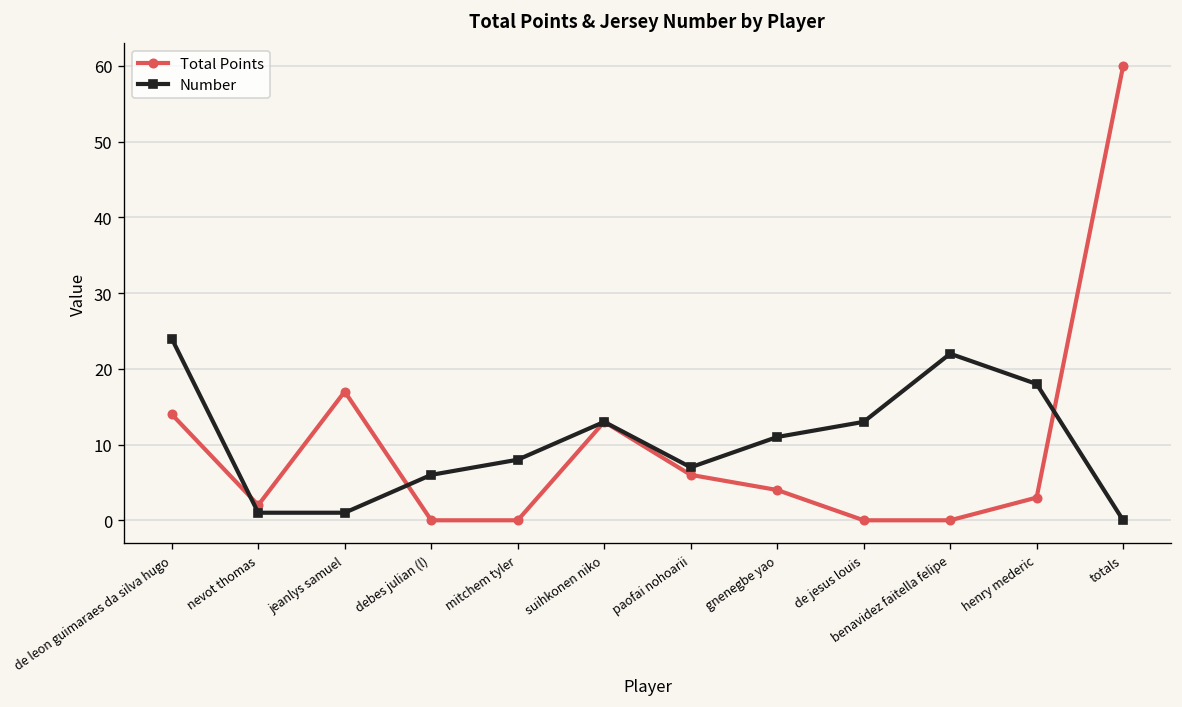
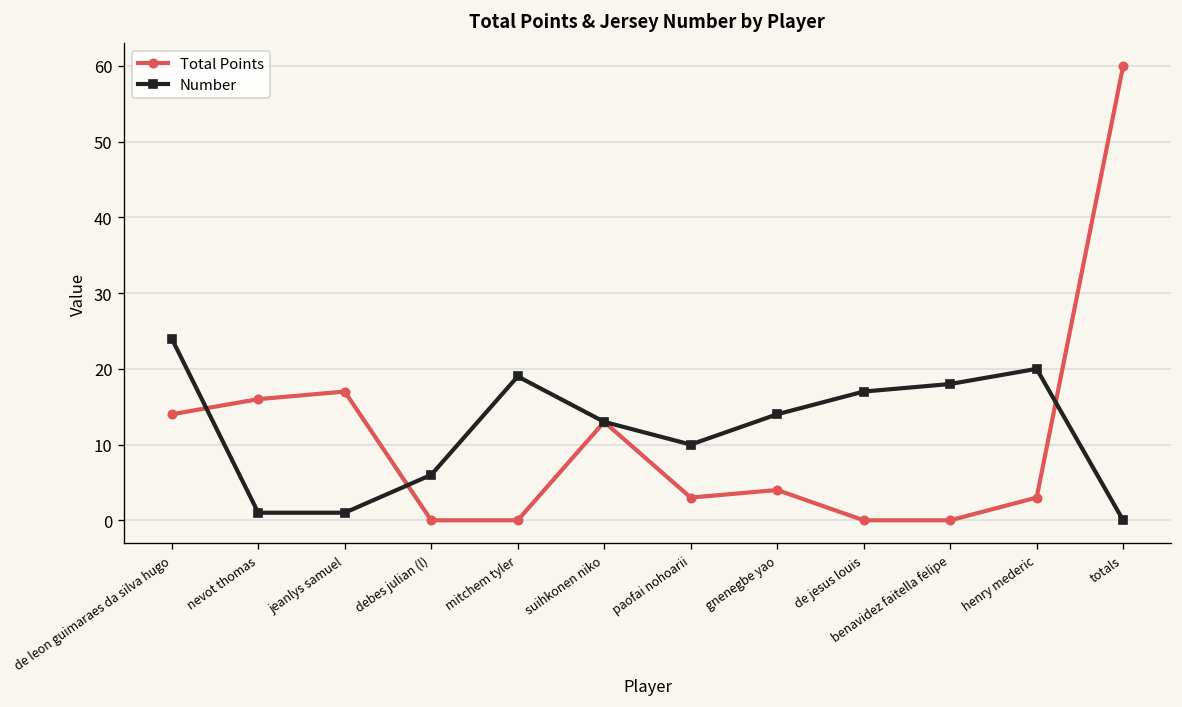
Total Points, nevot thomas: 2 -> 16
Number, mitchem tyler: 8 -> 19
Total Points, paofai nohoarii: 6 -> 3
Number, paofai nohoarii: 7 -> 10
Number, gnenegbe yao: 11 -> 14
Number, de jesus louis: 13 -> 17
Number, benavidez faitella felipe: 22 -> 18
Number, henry mederic: 18 -> 20
